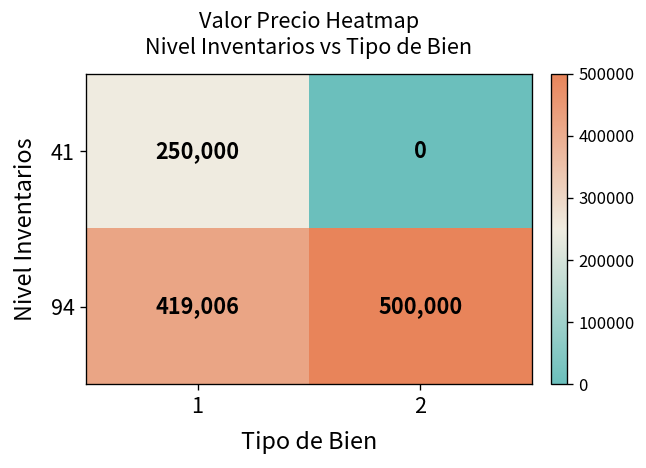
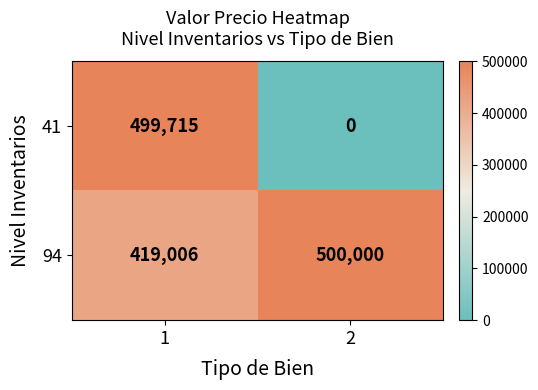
41, 1: 250,000 -> 499,715
